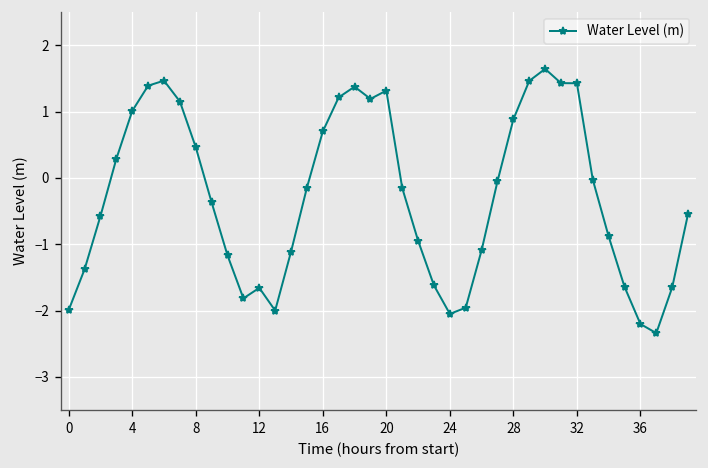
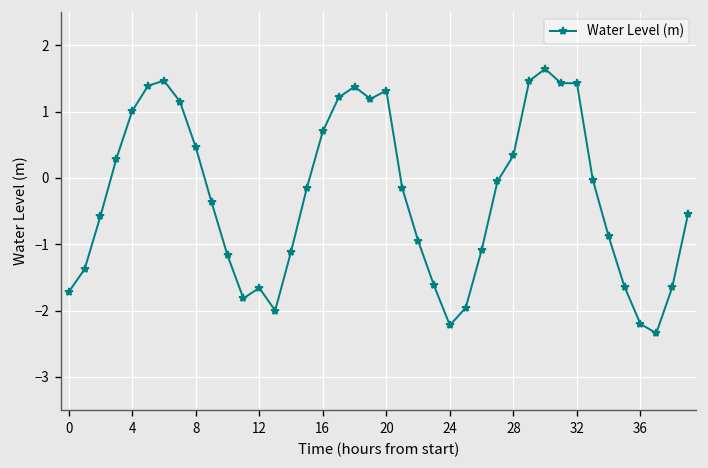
0: -2.0 -> -1.7
24: -2.1 -> -2.2
28: 0.9 -> 0.3
